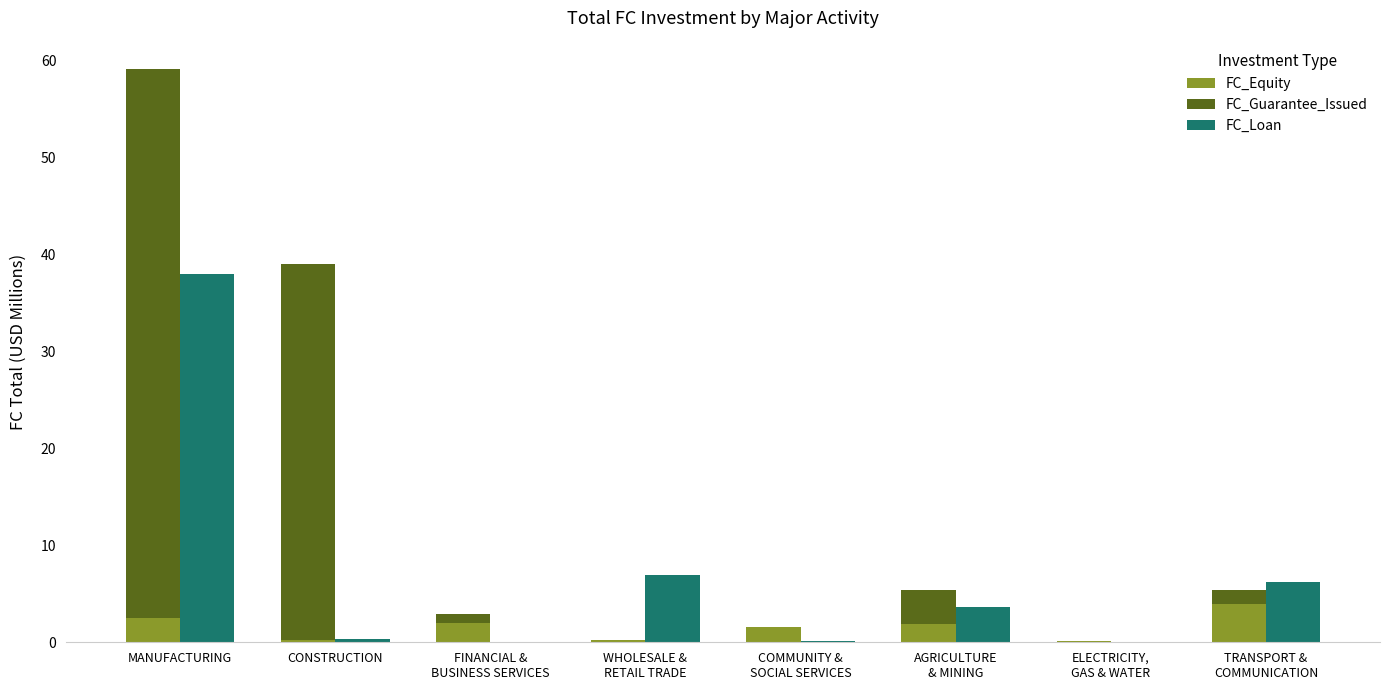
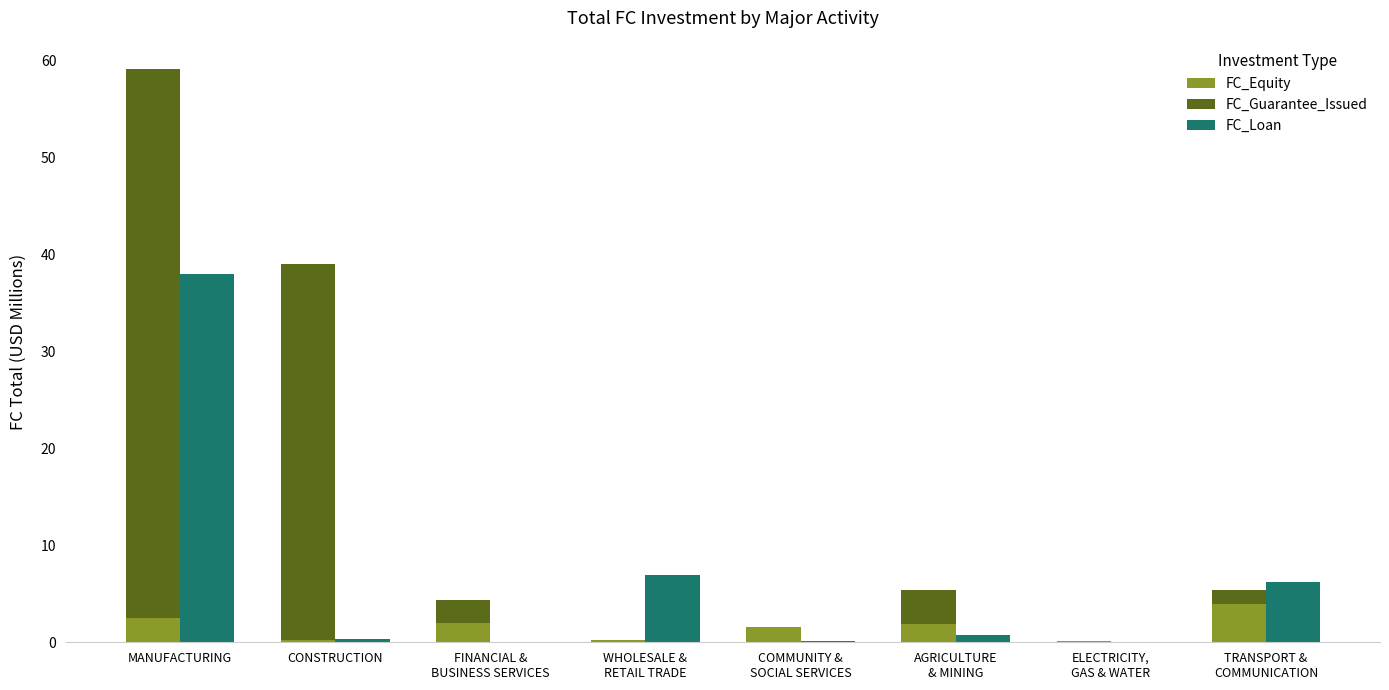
FC_Guarantee_Issued, FINANCIAL & BUSINESS SERVICES: 1 -> 2
FC_Loan, AGRICULTURE & MINING: 4 -> 1
